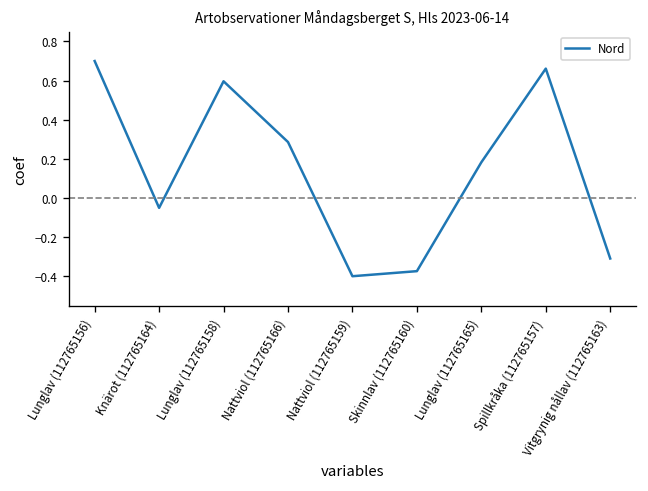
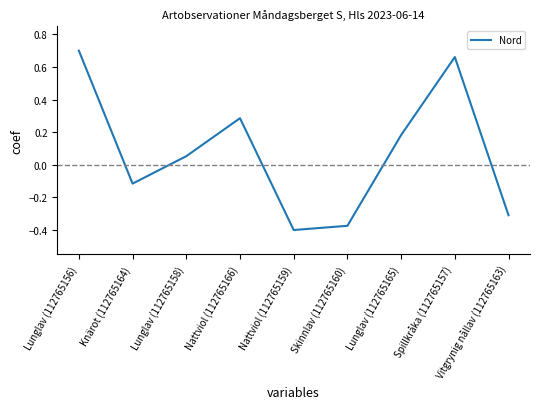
Knärot (112765164): -0.05 -> -0.12
Lunglav (112765158): 0.60 -> 0.05
